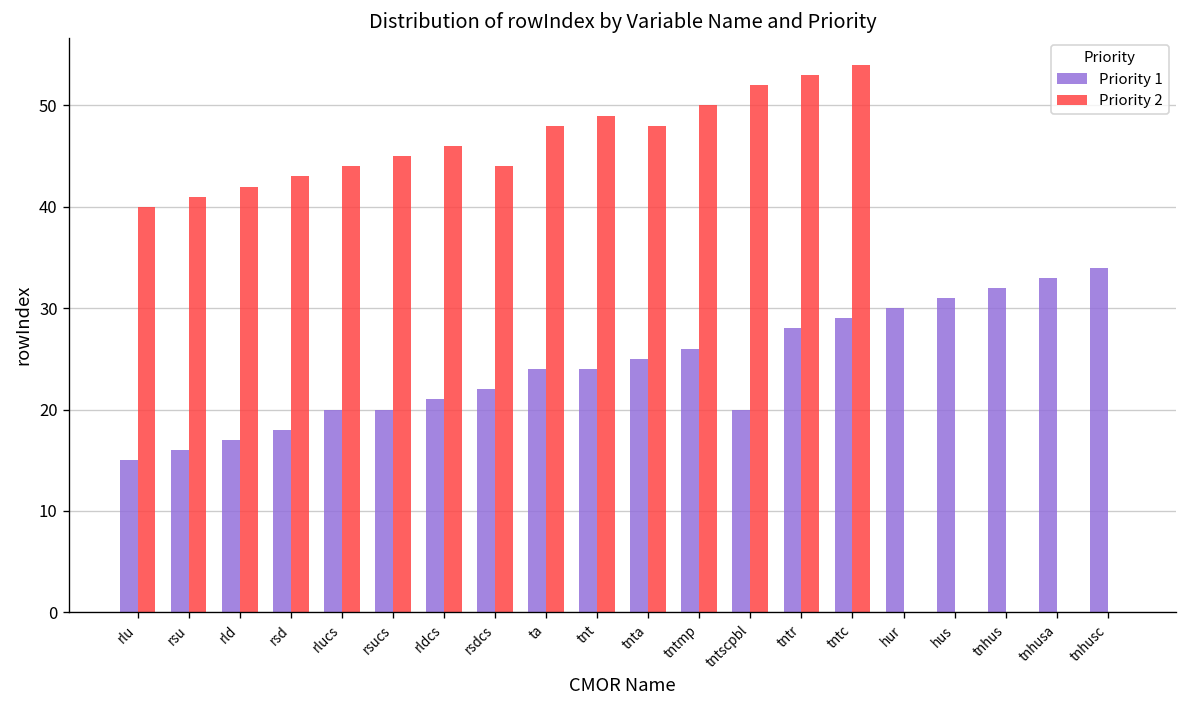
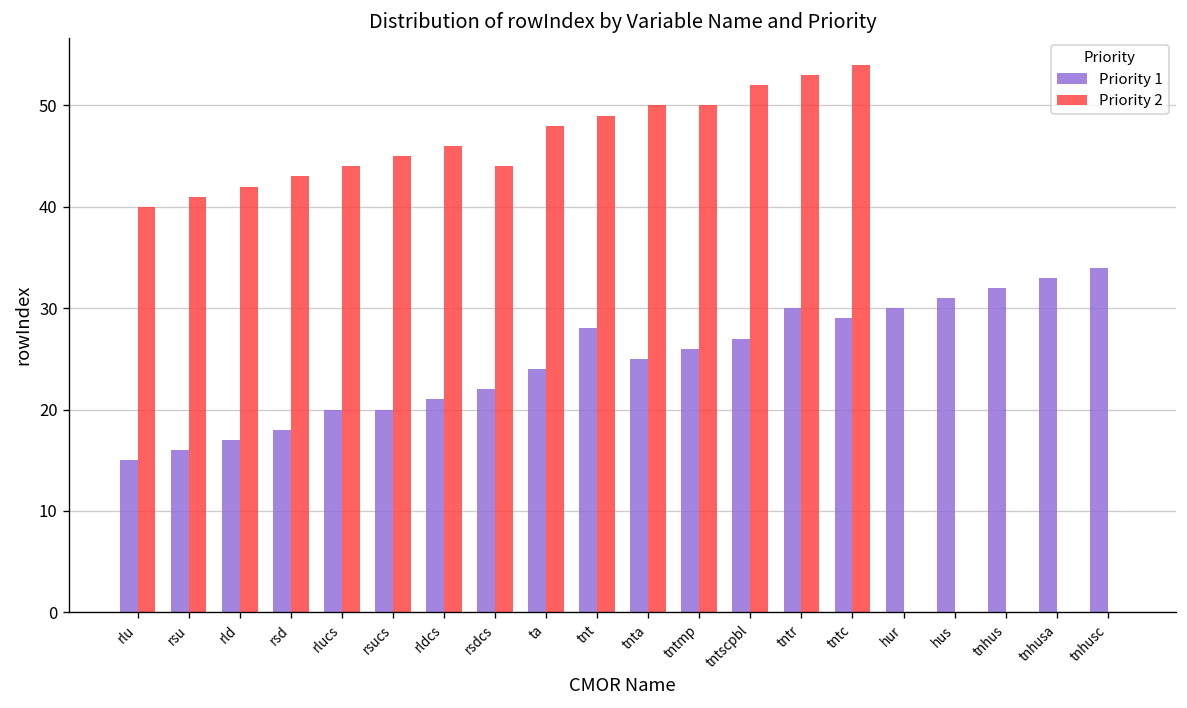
Priority 1, tnt: 24 -> 28
Priority 2, tnta: 48 -> 50
Priority 1, tntscpbl: 20 -> 27
Priority 1, tntr: 28 -> 30
